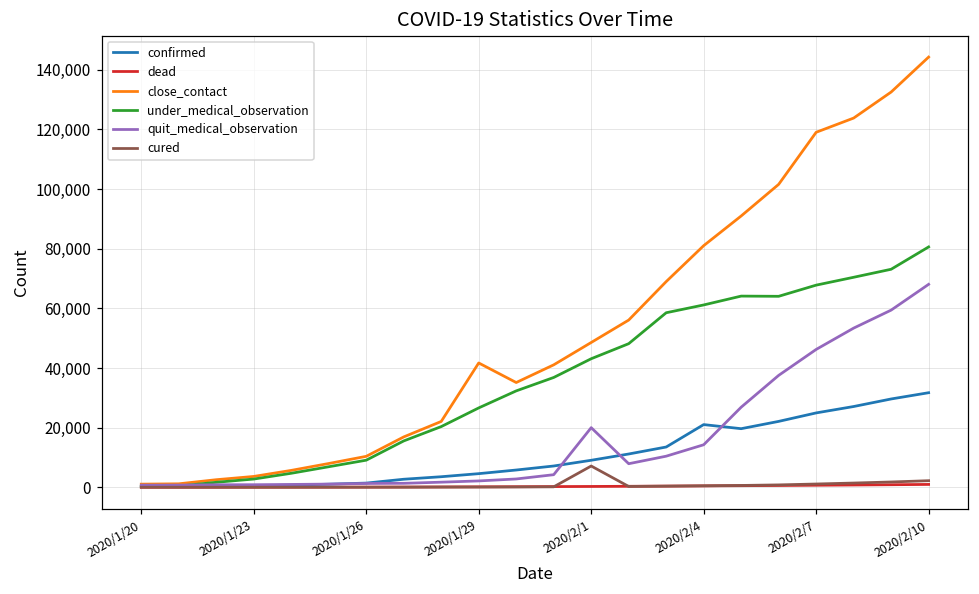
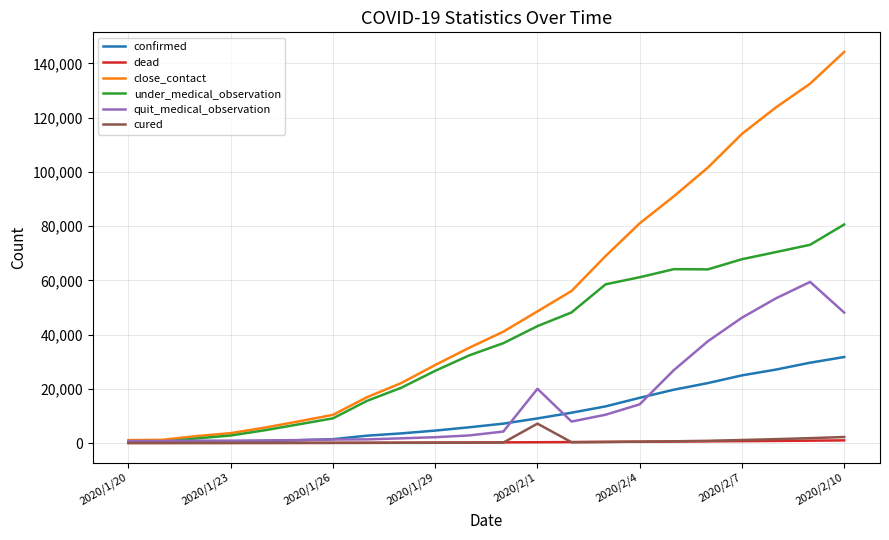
close_contact, 2020/1/29: 42,000 -> 29,000
confirmed, 2020/2/4: 21,000 -> 17,000
close_contact, 2020/2/7: 119,000 -> 114,000
quit_medical_observation, 2020/2/10: 68,000 -> 48,000
